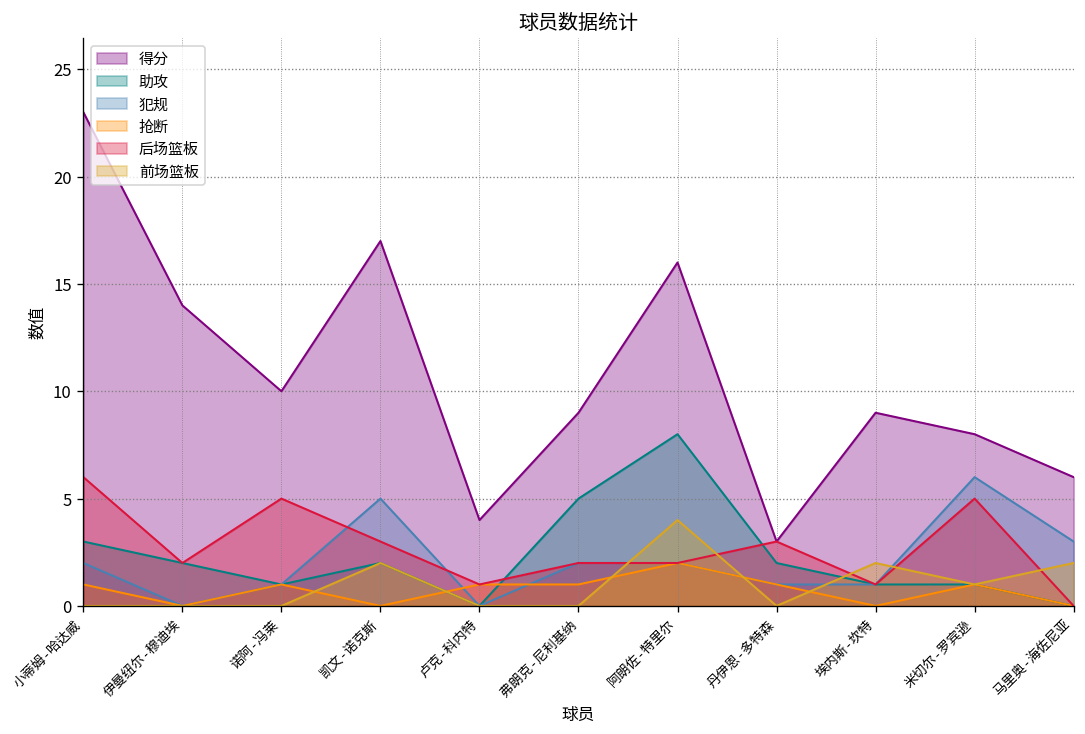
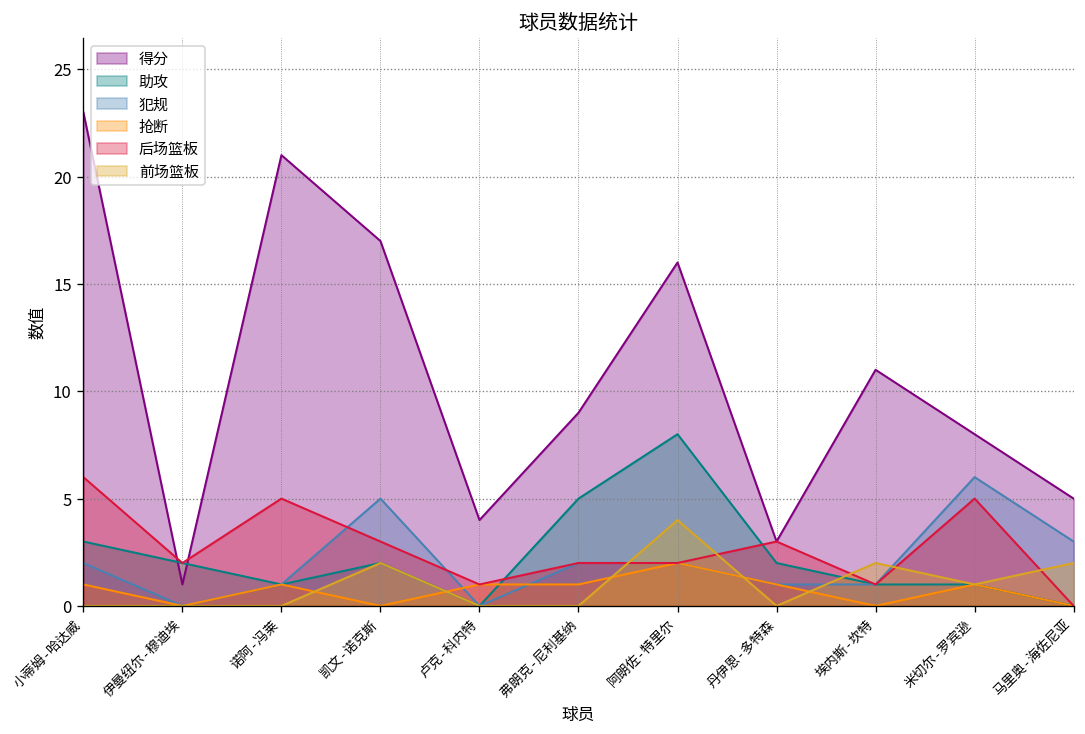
得分, 伊曼纽尔-穆迪埃: 14 -> 1
得分, 诺阿-冯莱: 10 -> 21
得分, 埃内斯-坎特: 9 -> 11
得分, 马里奥-海佐尼亚: 6 -> 5
